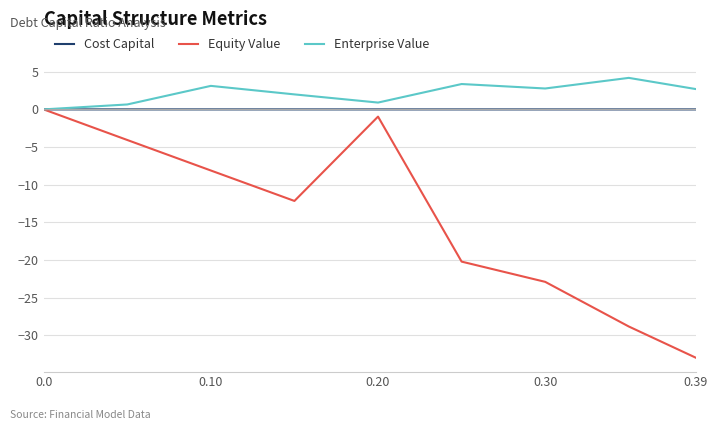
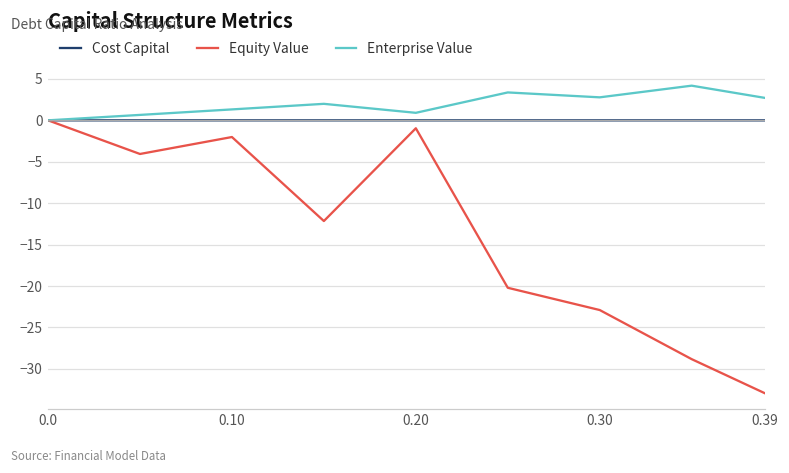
Equity Value, 0.10: -8 -> -2
Enterprise Value, 0.10: 3 -> 1
